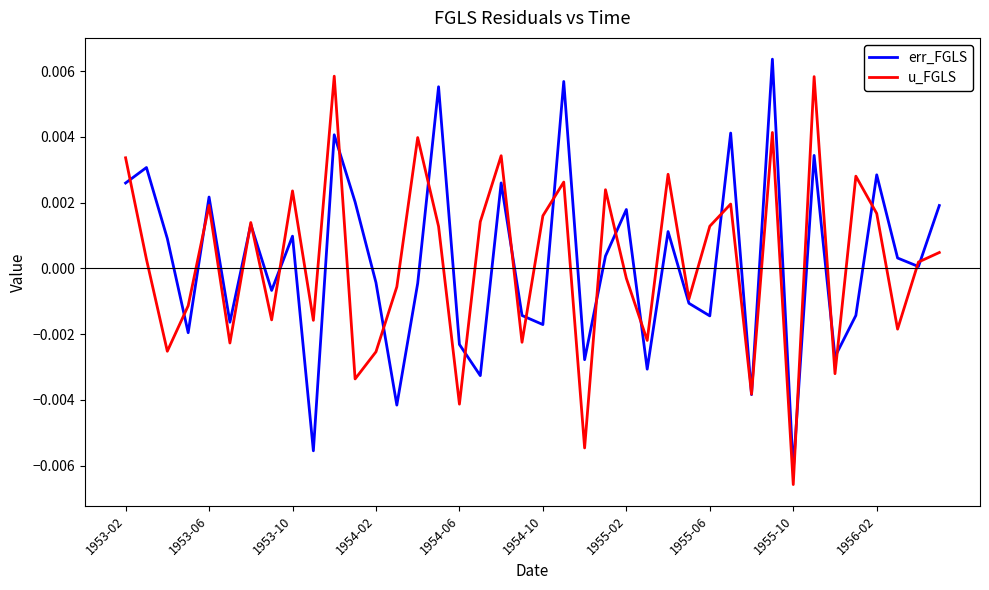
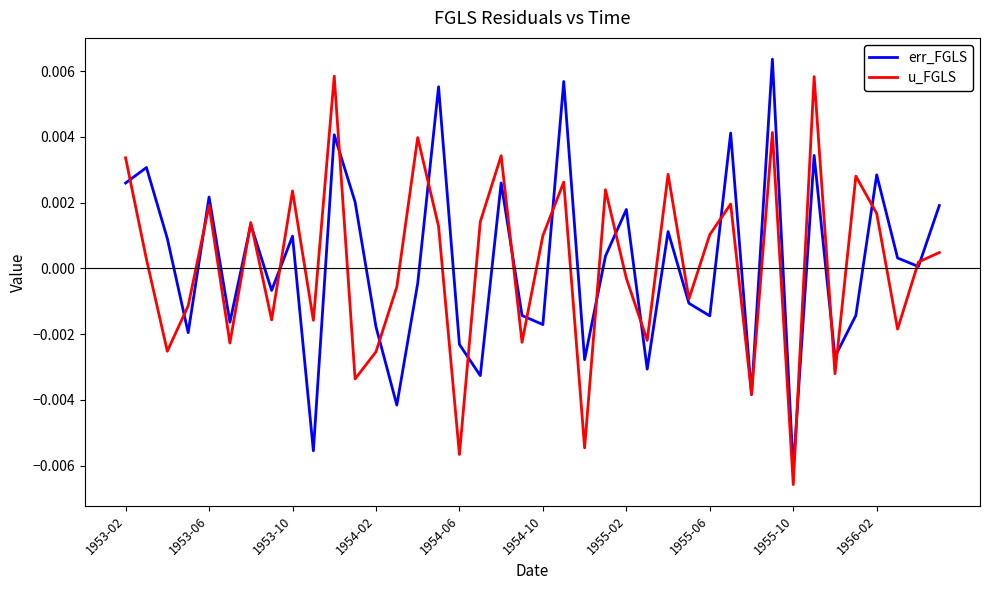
err_FGLS, 1954-02: -0.0004 -> -0.0018
u_FGLS, 1954-06: -0.0041 -> -0.0057
u_FGLS, 1954-10: 0.0016 -> 0.0010
u_FGLS, 1955-06: 0.0013 -> 0.0010
